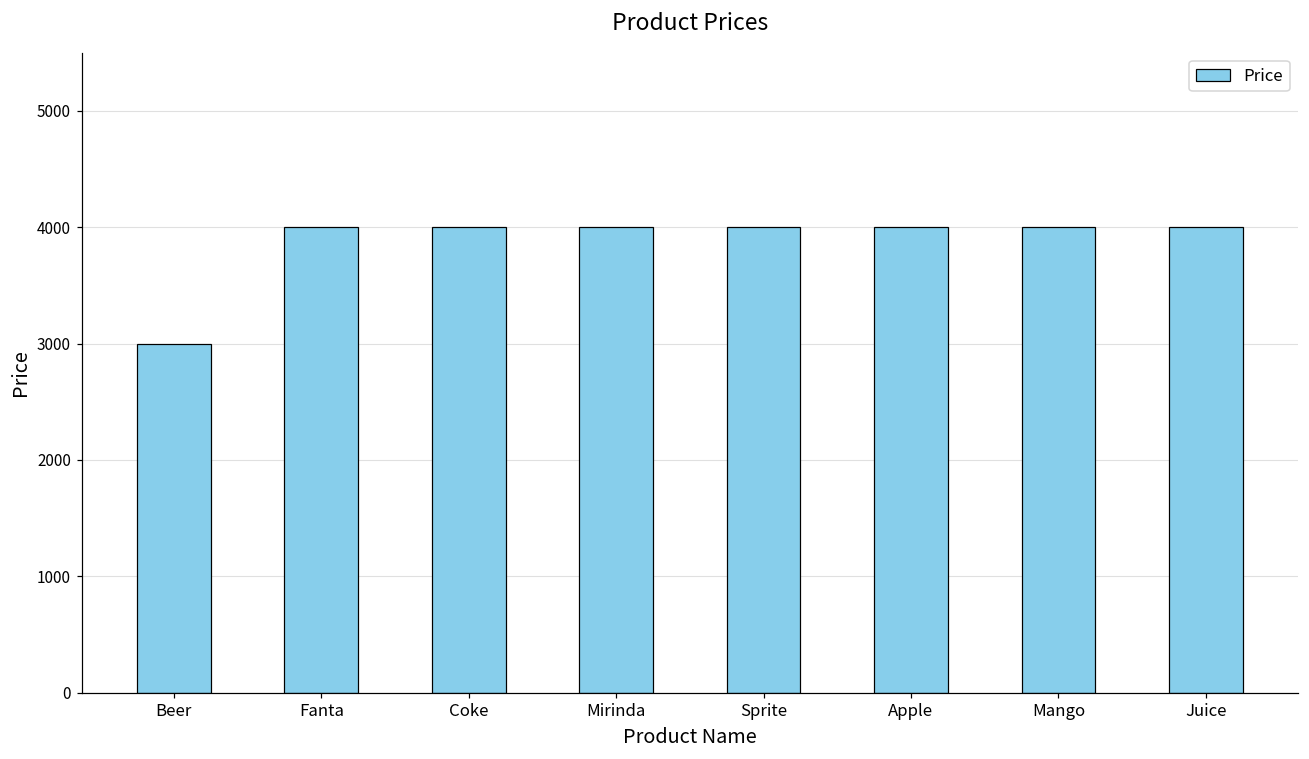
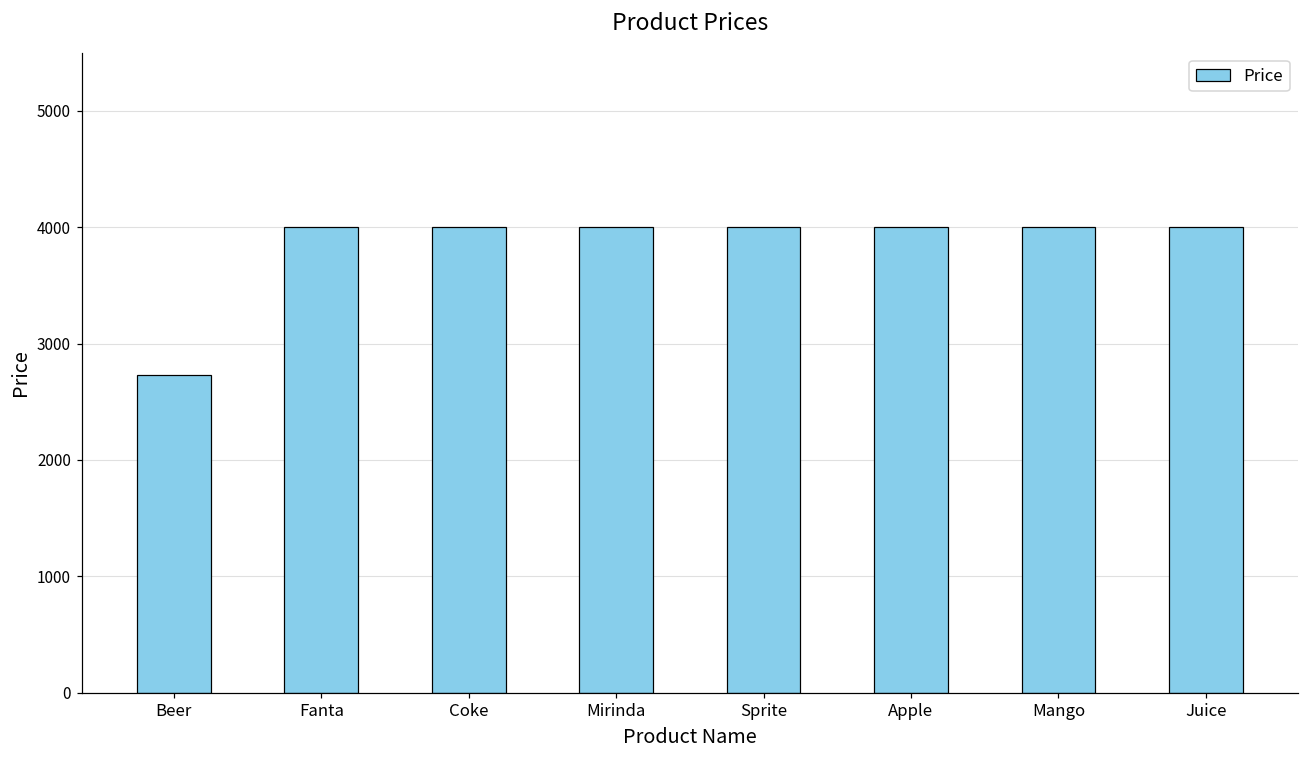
Beer: 3000 -> 2730
